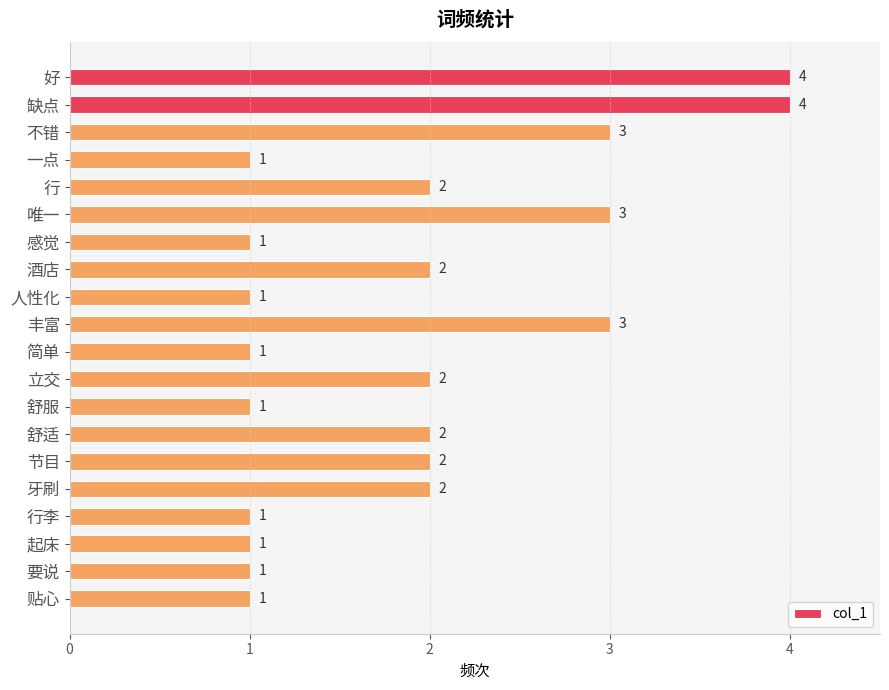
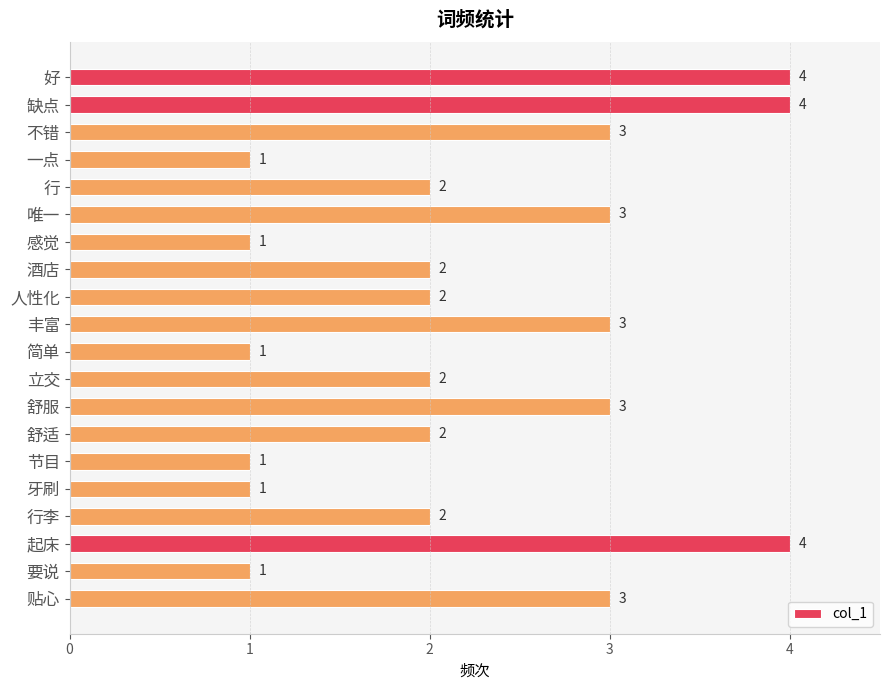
人性化: 1 -> 2
舒服: 1 -> 3
节目: 2 -> 1
牙刷: 2 -> 1
行李: 1 -> 2
起床: 1 -> 4
贴心: 1 -> 3
